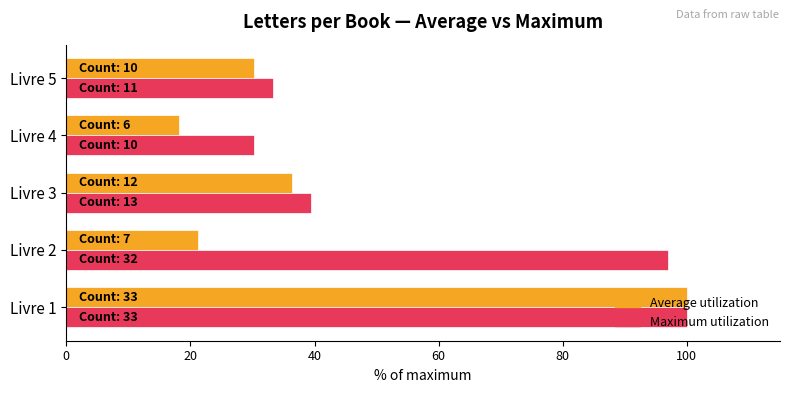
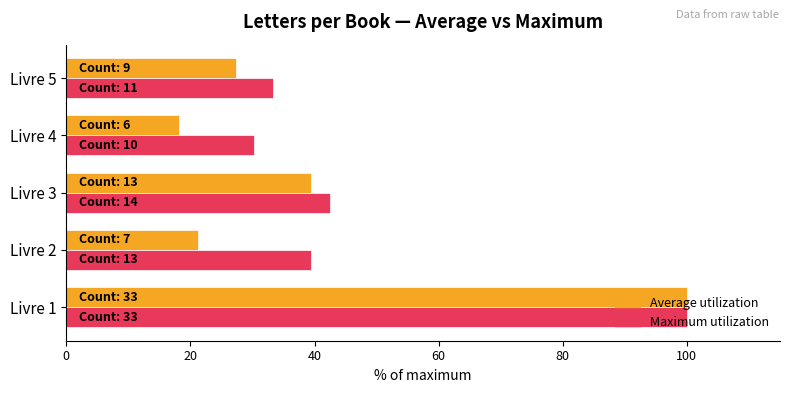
Average utilization, Livre 5: 10 -> 9
Average utilization, Livre 3: 12 -> 13
Maximum utilization, Livre 3: 13 -> 14
Maximum utilization, Livre 2: 32 -> 13
